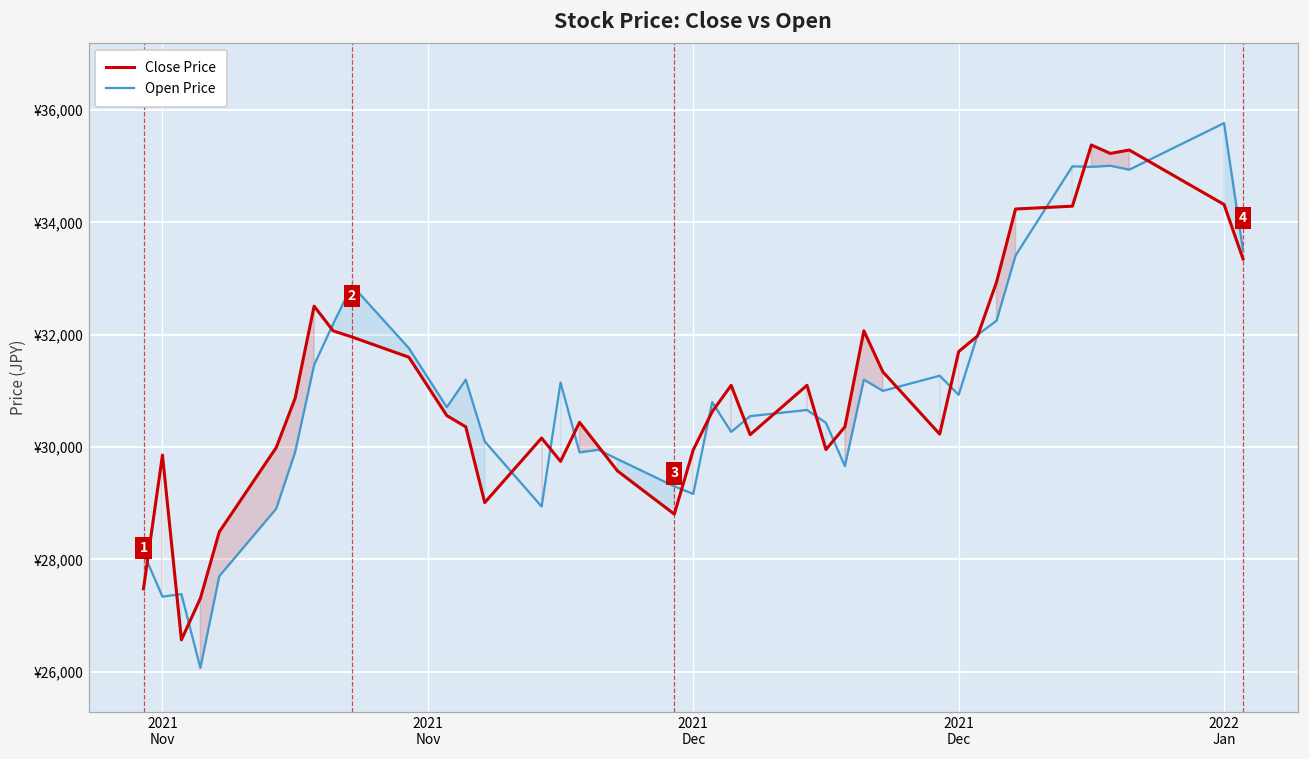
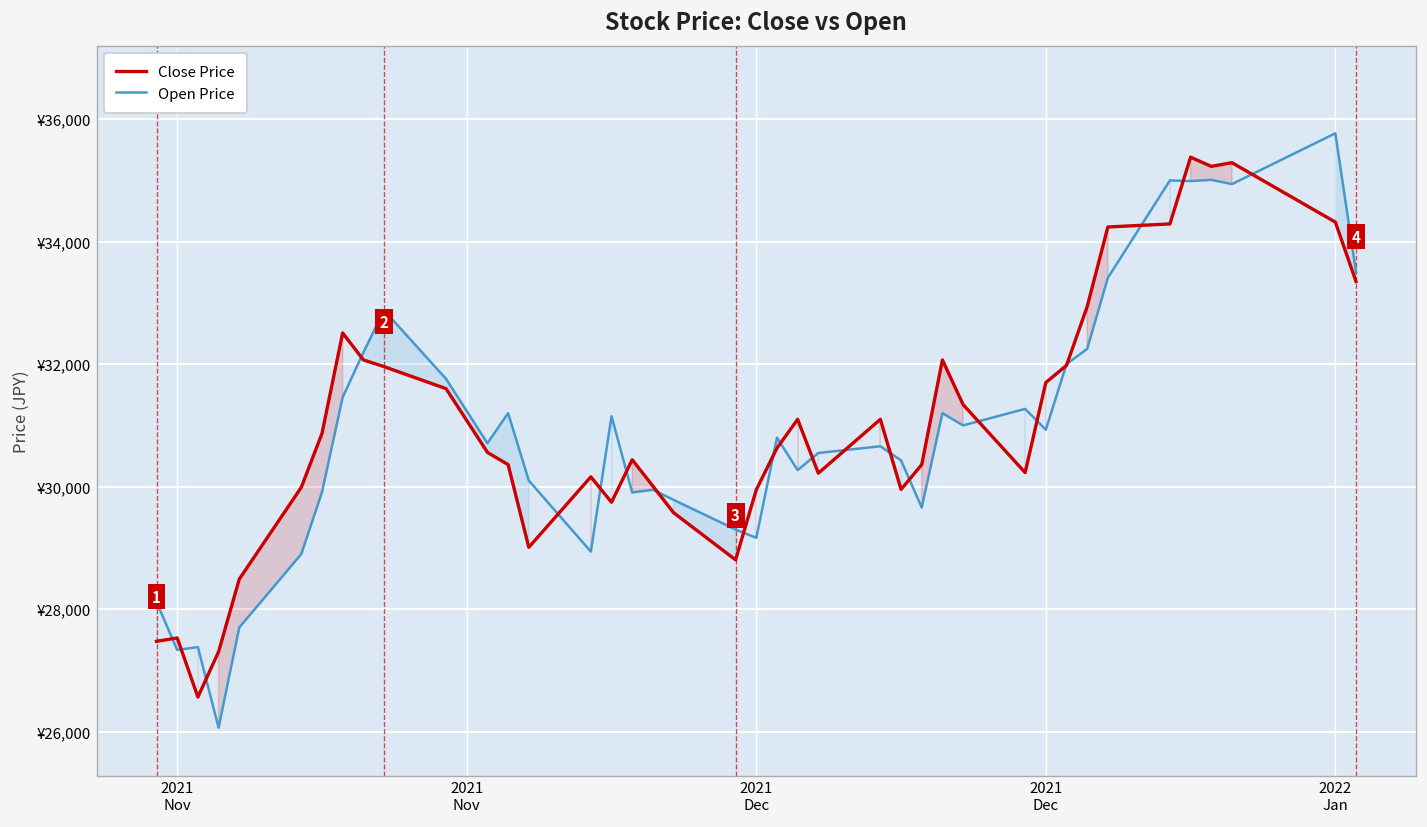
Close Price, 2021 Nov: ¥29,900 -> ¥27,500
